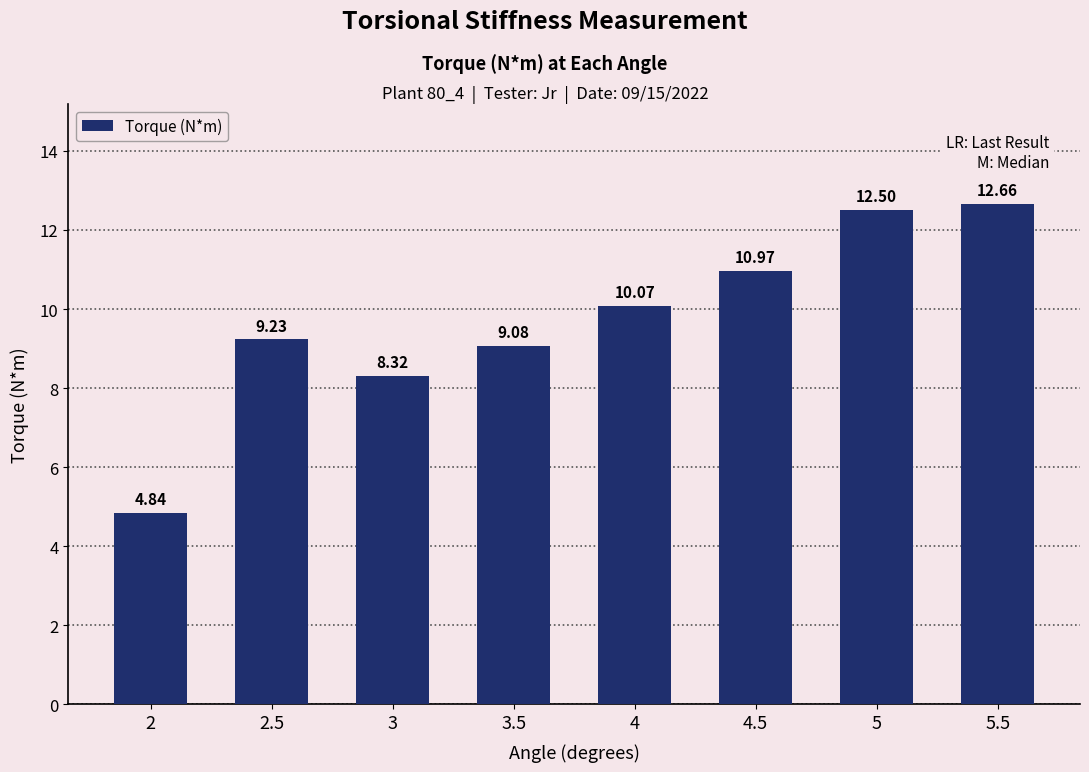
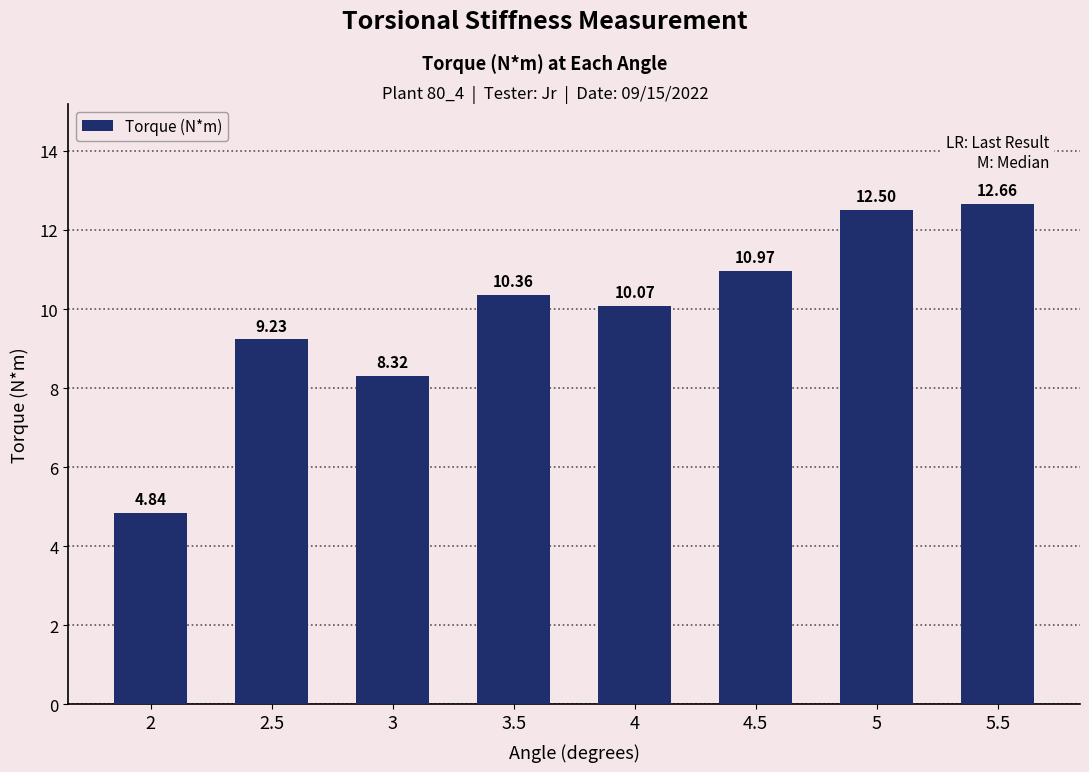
3.5: 9.08 -> 10.36
